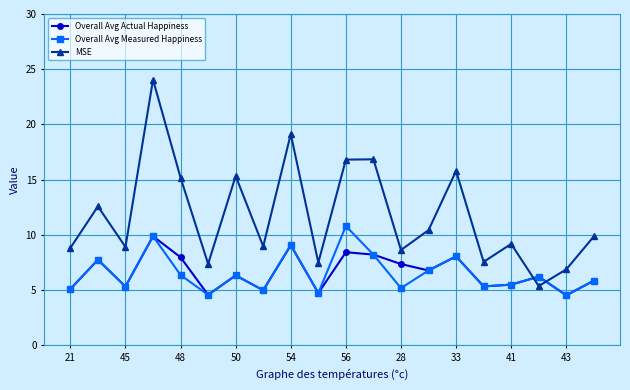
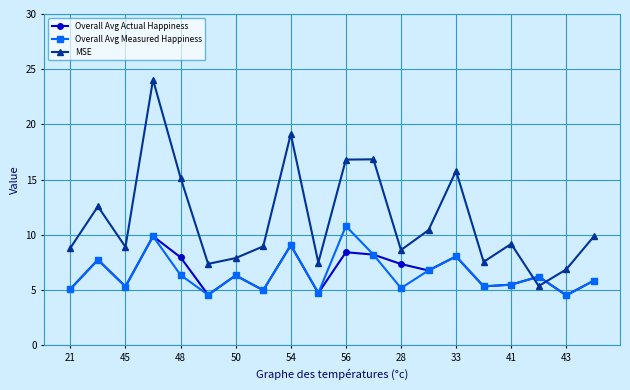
MSE, 50: 15.3 -> 7.9
